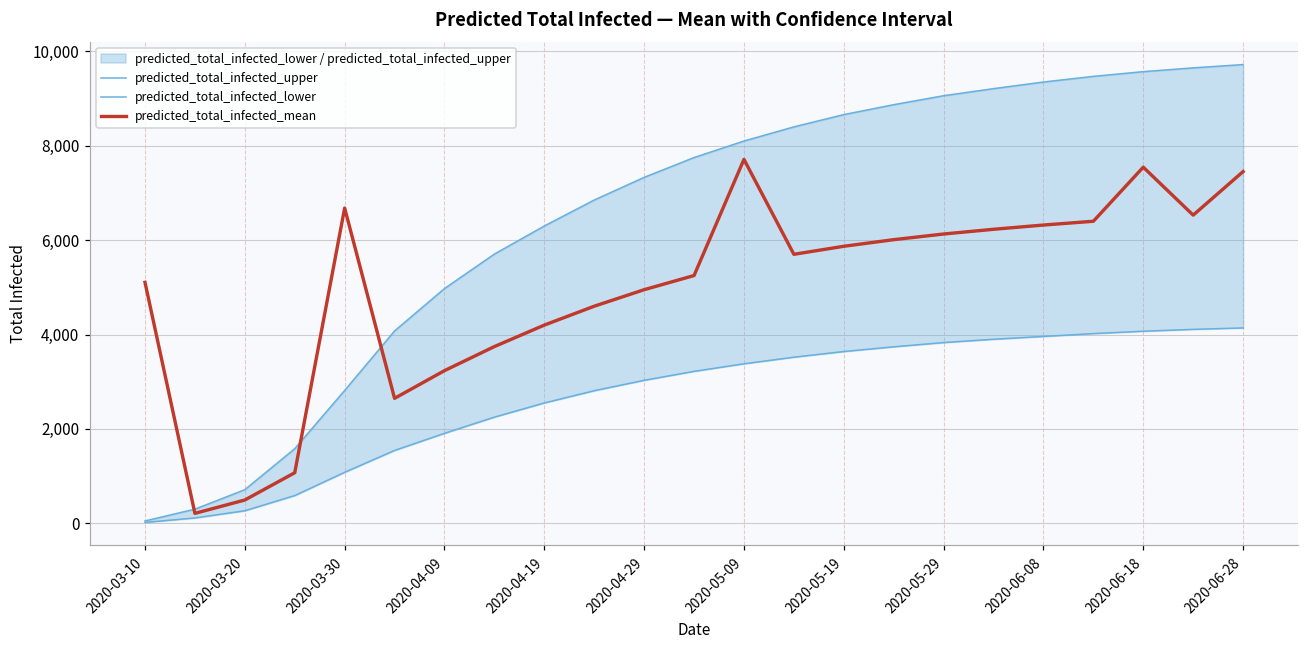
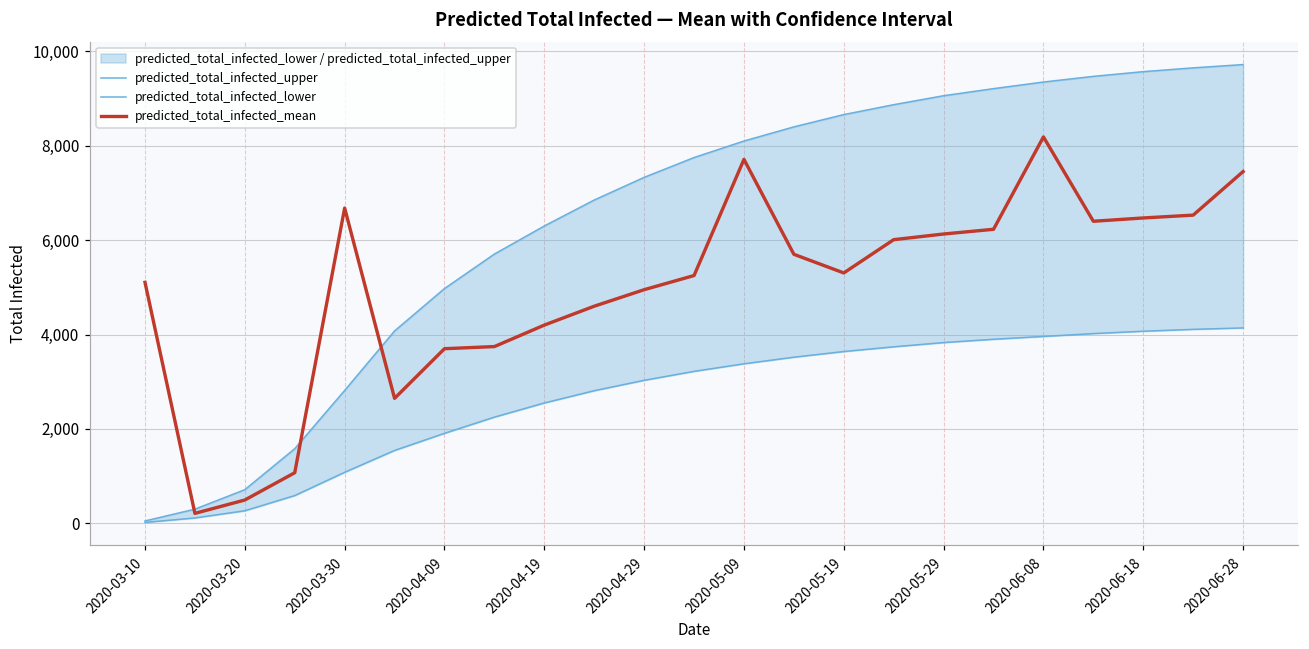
predicted_total_infected_mean, 2020-04-09: 3,200 -> 3,700
predicted_total_infected_mean, 2020-05-19: 5,900 -> 5,300
predicted_total_infected_mean, 2020-06-08: 6,300 -> 8,200
predicted_total_infected_mean, 2020-06-18: 7,500 -> 6,500
